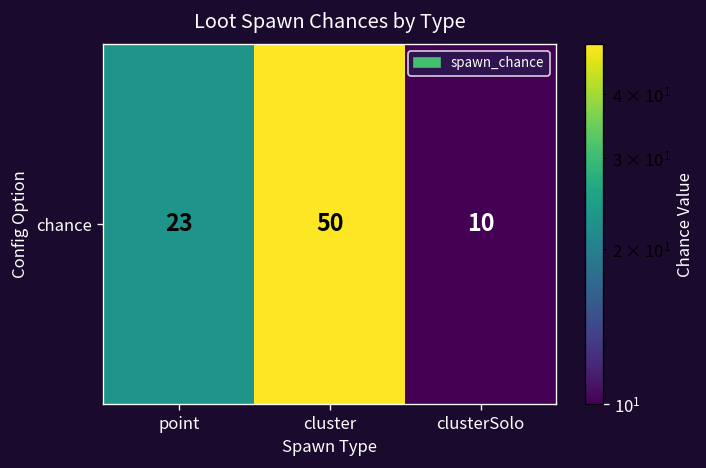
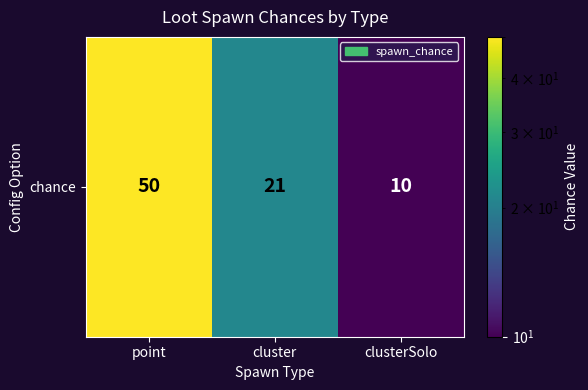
chance, point: 23 -> 50
chance, cluster: 50 -> 21
